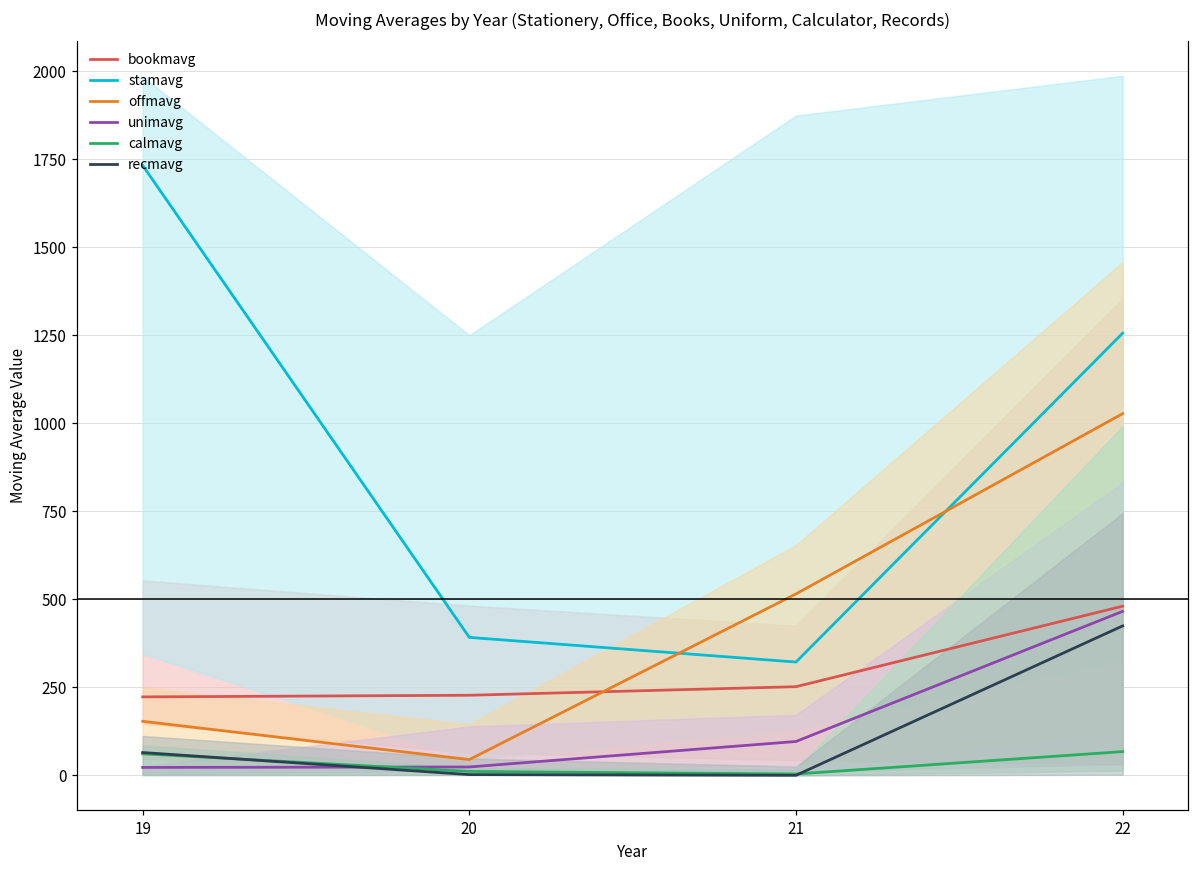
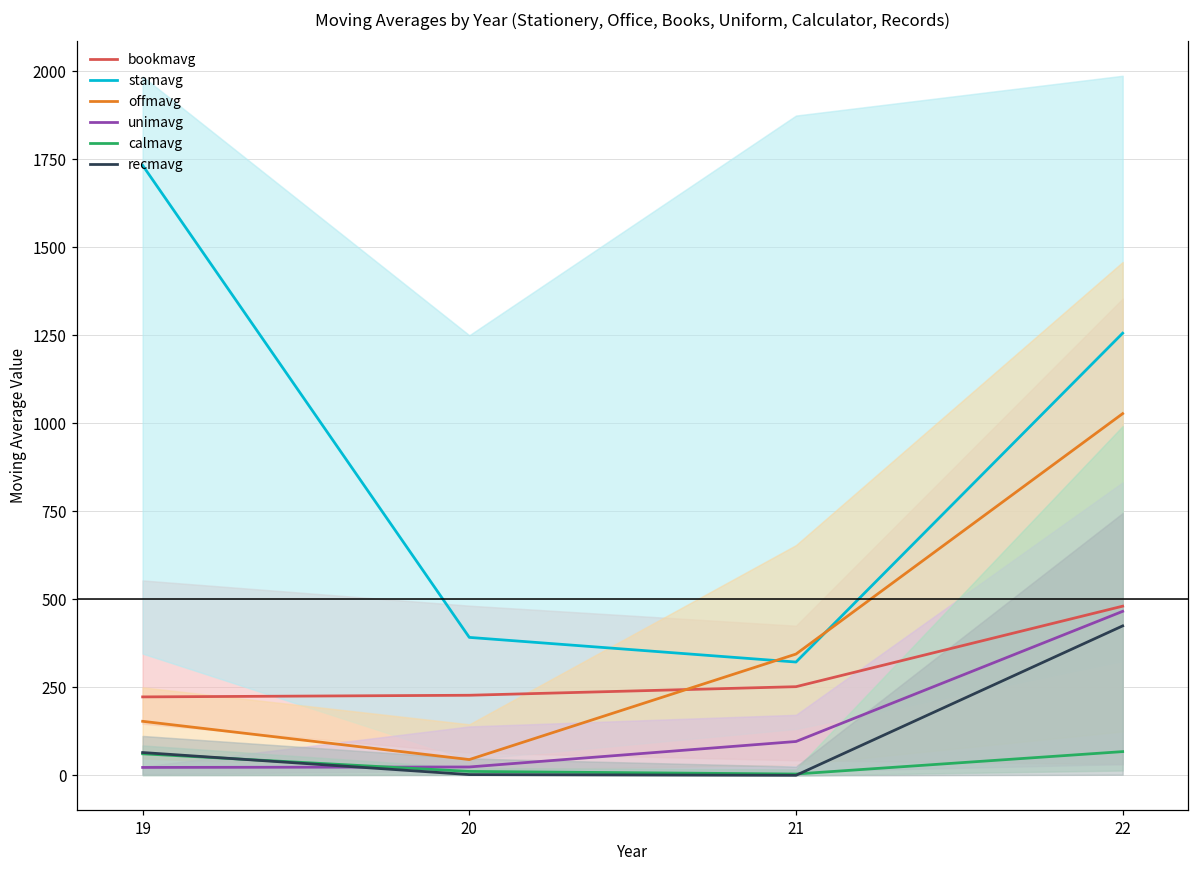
offmavg, 21: 520 -> 340
